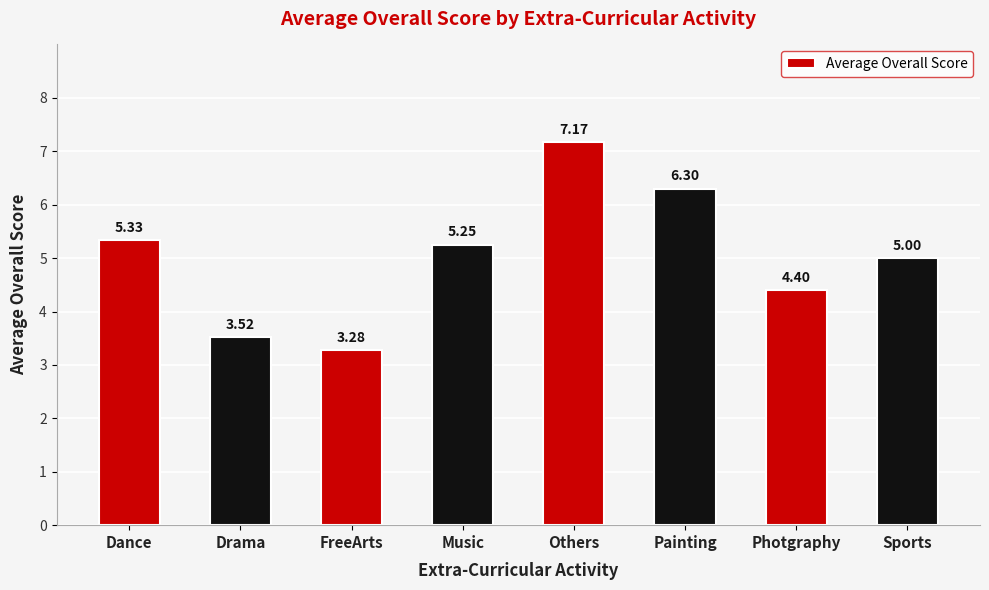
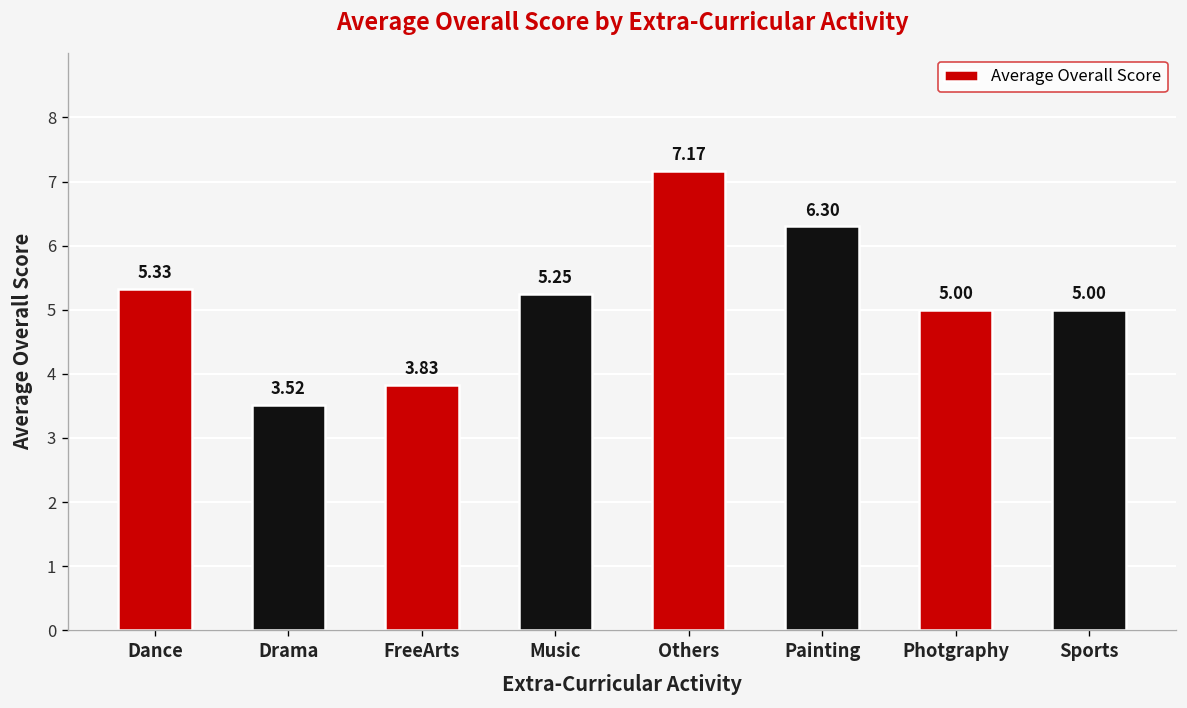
FreeArts: 3.28 -> 3.83
Photgraphy: 4.40 -> 5.00
